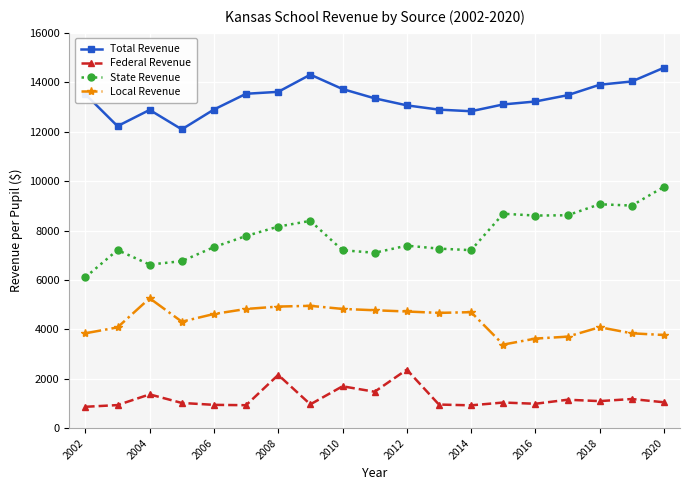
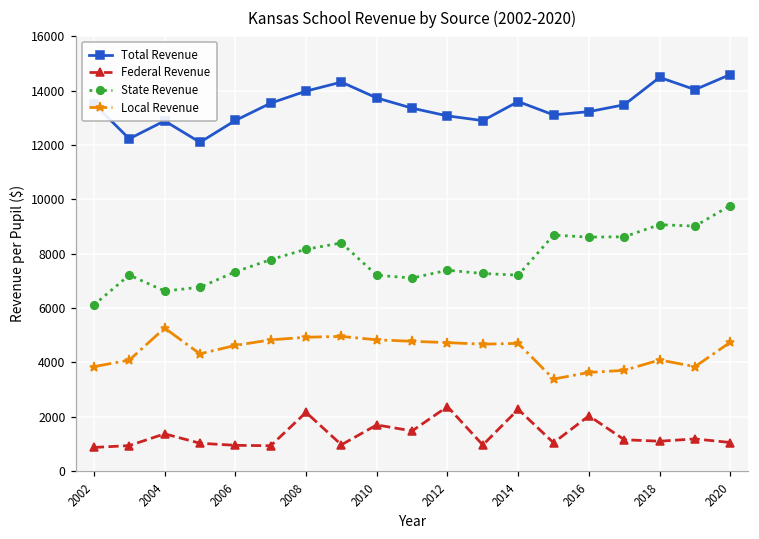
Total Revenue, 2008: 13600 -> 14000
Total Revenue, 2014: 12800 -> 13600
Federal Revenue, 2014: 900 -> 2300
Federal Revenue, 2016: 1000 -> 2000
Total Revenue, 2018: 13900 -> 14500
Local Revenue, 2020: 3800 -> 4700
